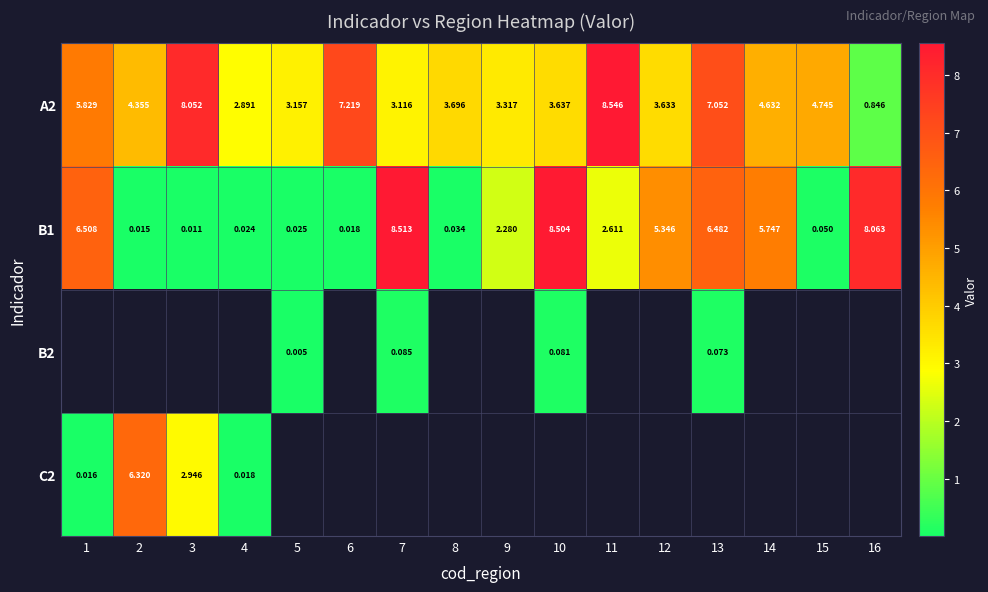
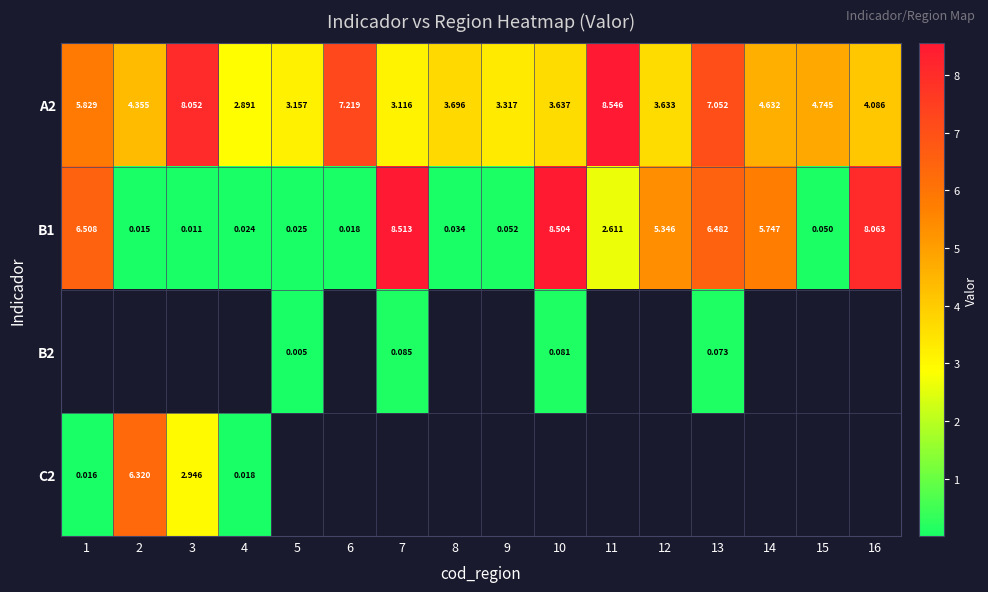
A2, 16: 0.846 -> 4.086
B1, 9: 2.280 -> 0.052
